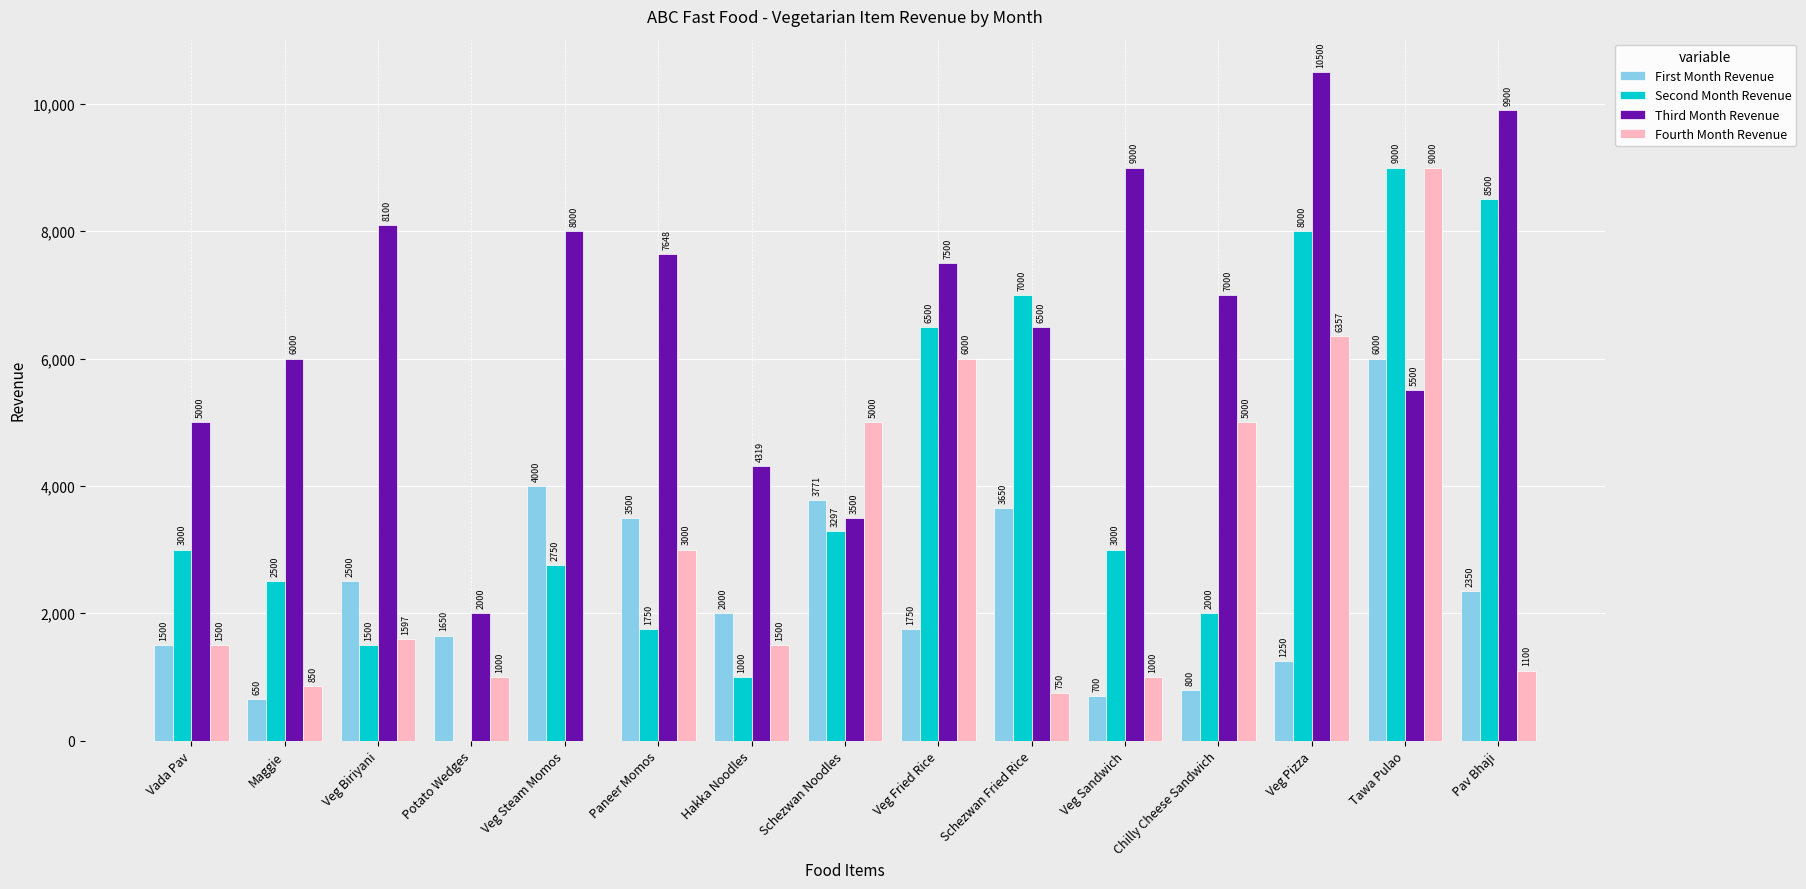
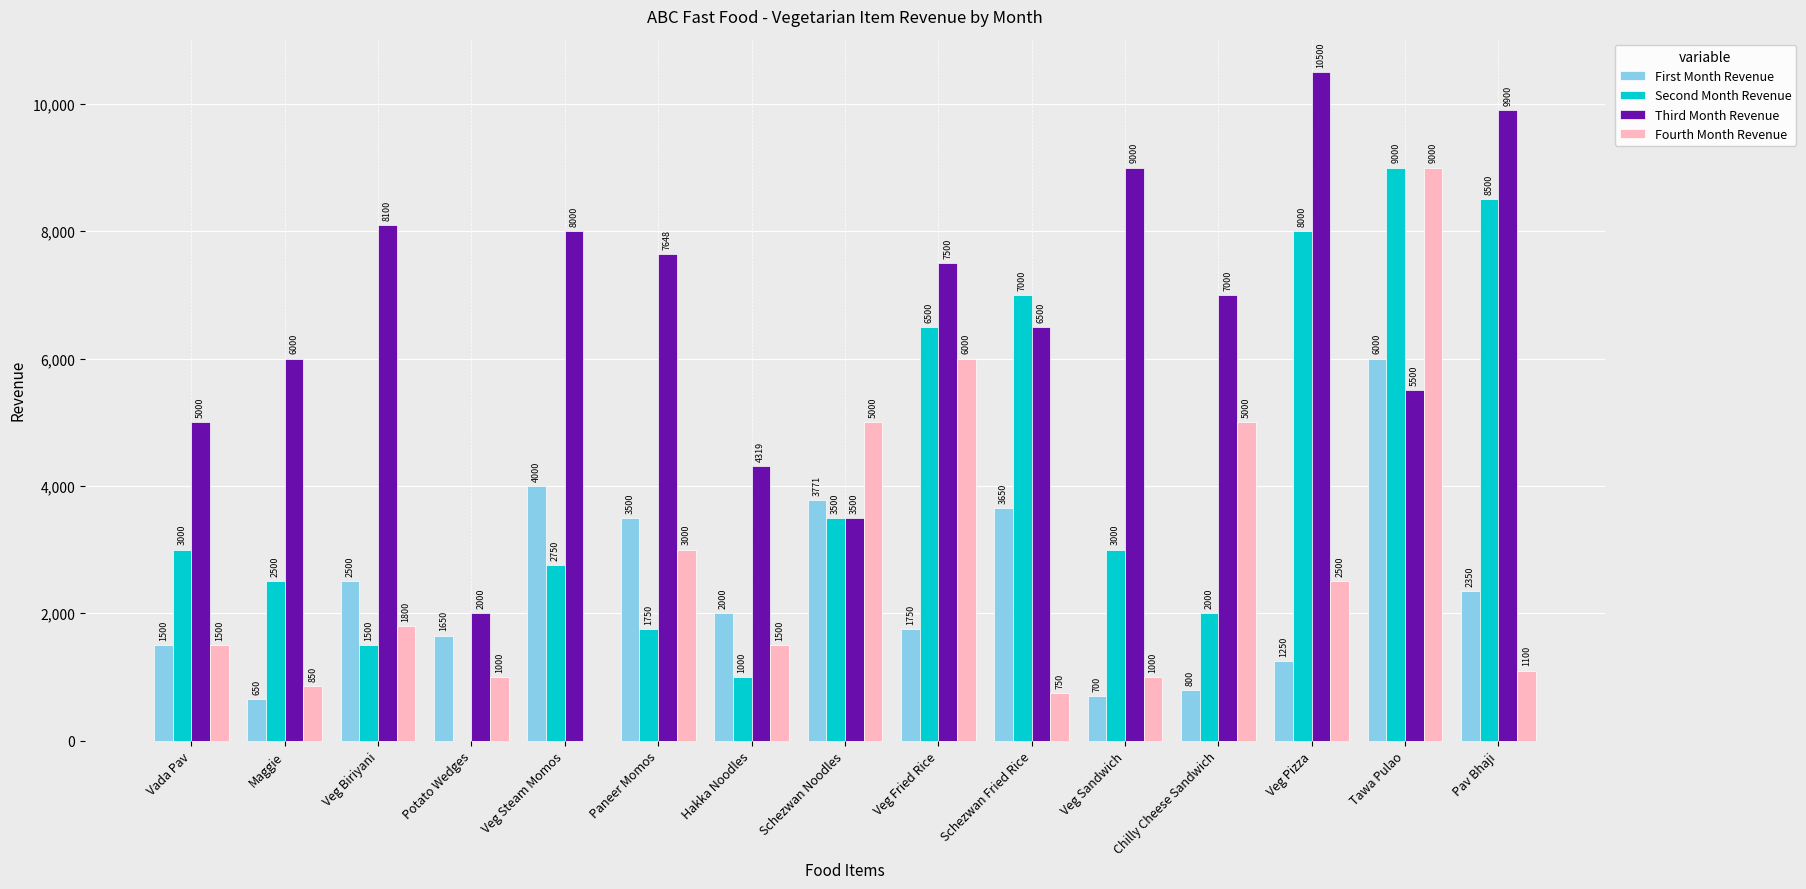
Fourth Month Revenue, Veg Biriyani: 1597 -> 1800
Second Month Revenue, Schezwan Noodles: 3297 -> 3500
Fourth Month Revenue, Veg Pizza: 6357 -> 2500
